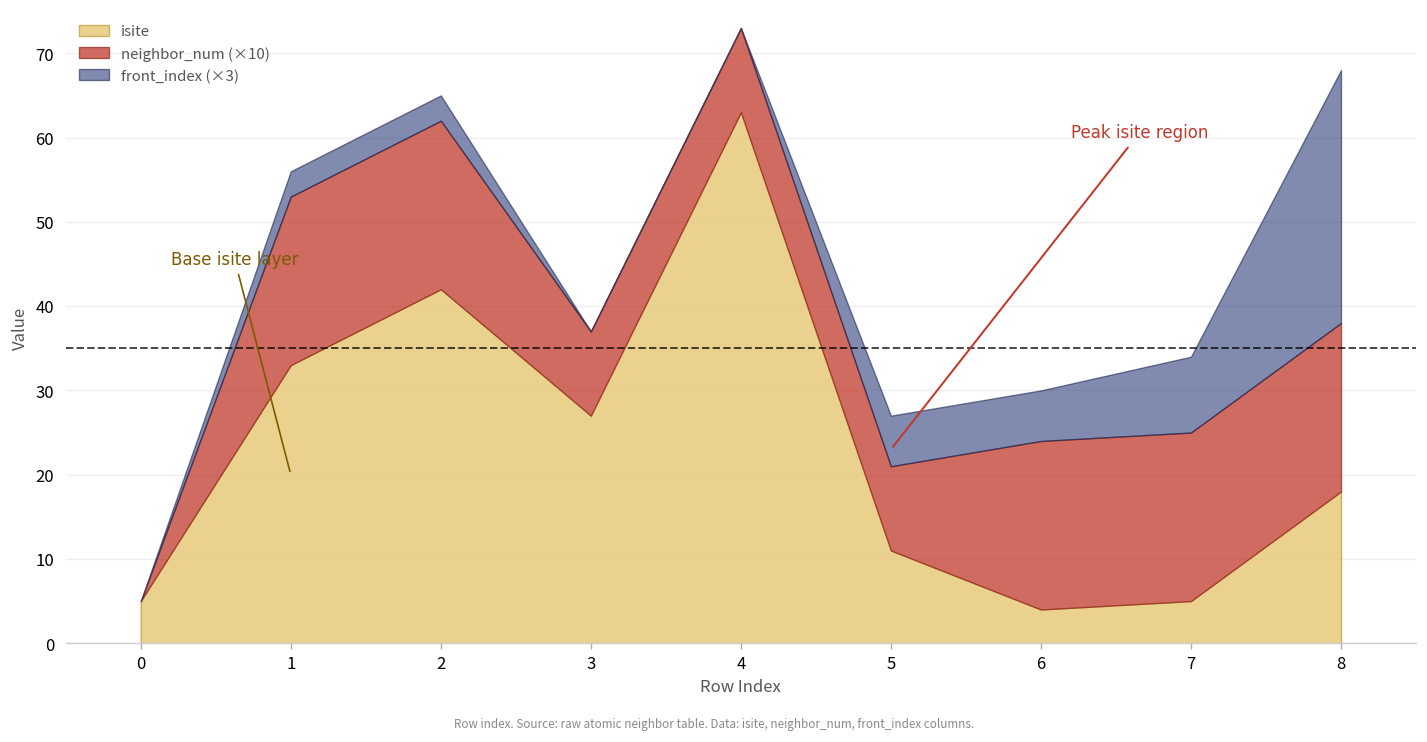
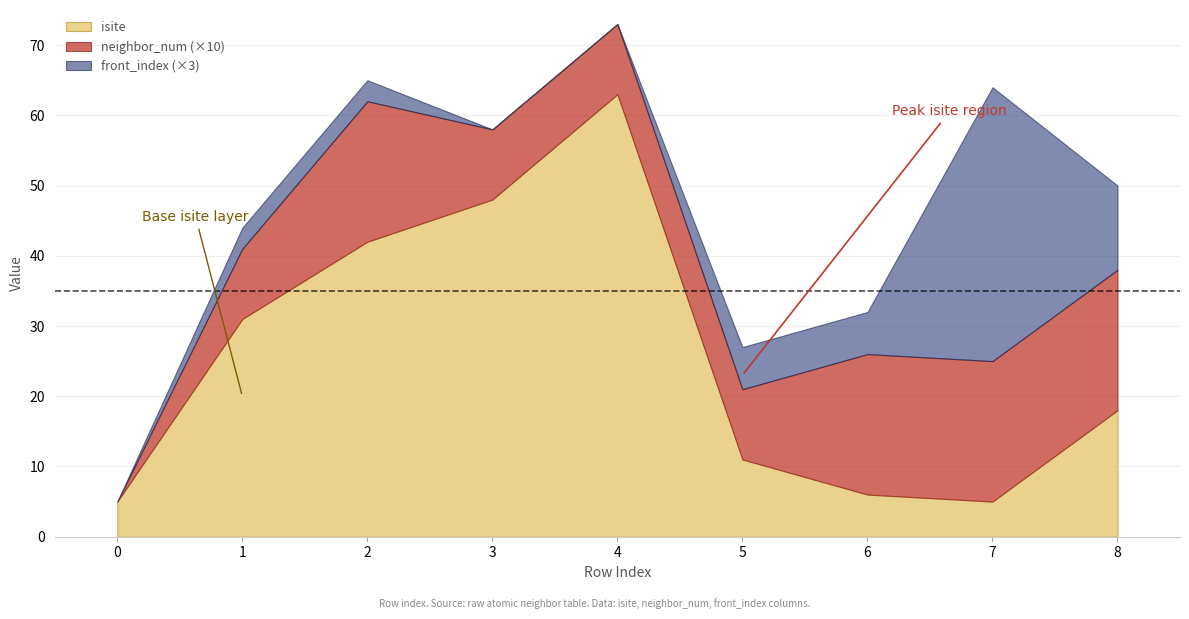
isite, 1: 33 -> 31
neighbor_num (×10), 1: 20 -> 10
isite, 3: 27 -> 48
isite, 6: 4 -> 6
front_index (×3), 7: 9 -> 39
front_index (×3), 8: 30 -> 12
